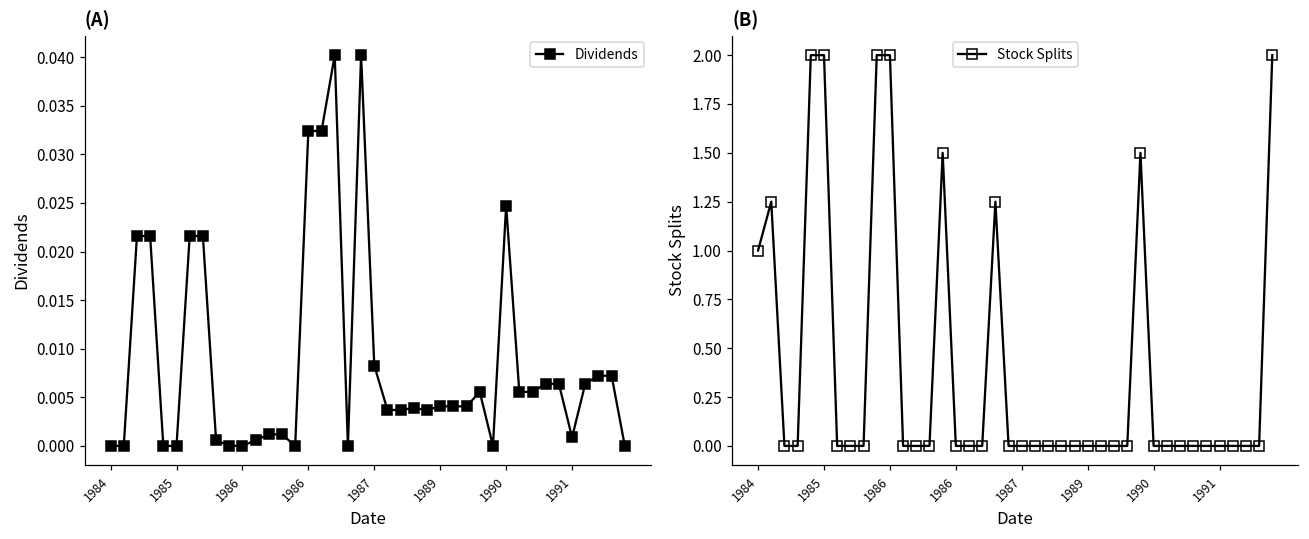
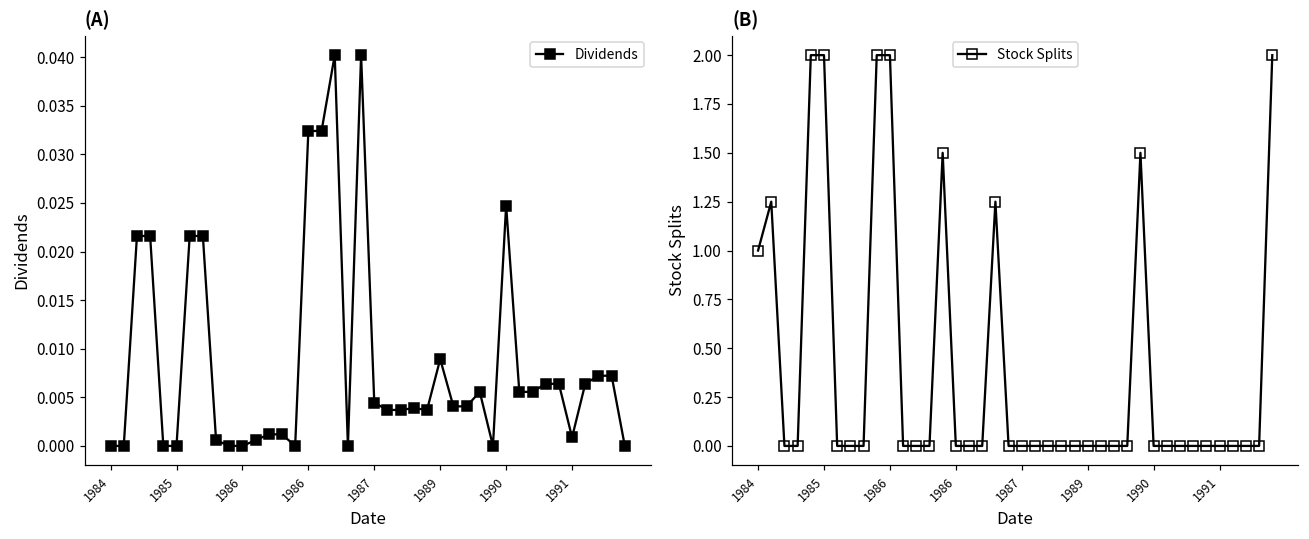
(A), 1987: 0.008 -> 0.004
(A), 1989: 0.004 -> 0.009
